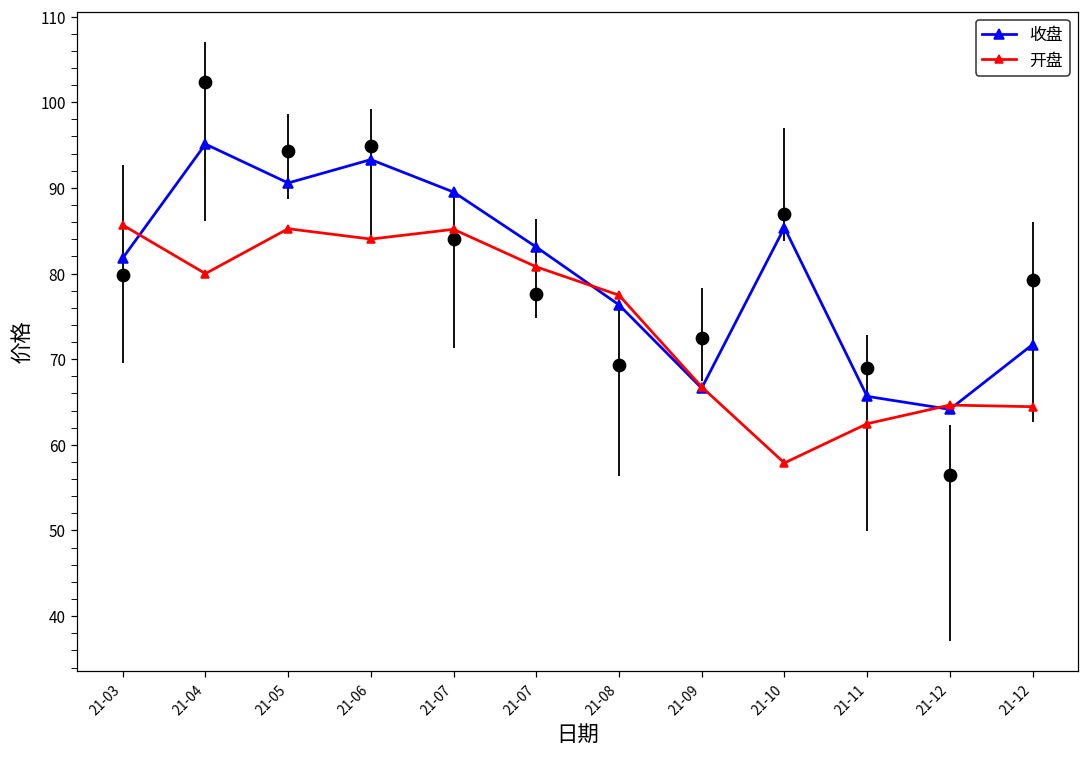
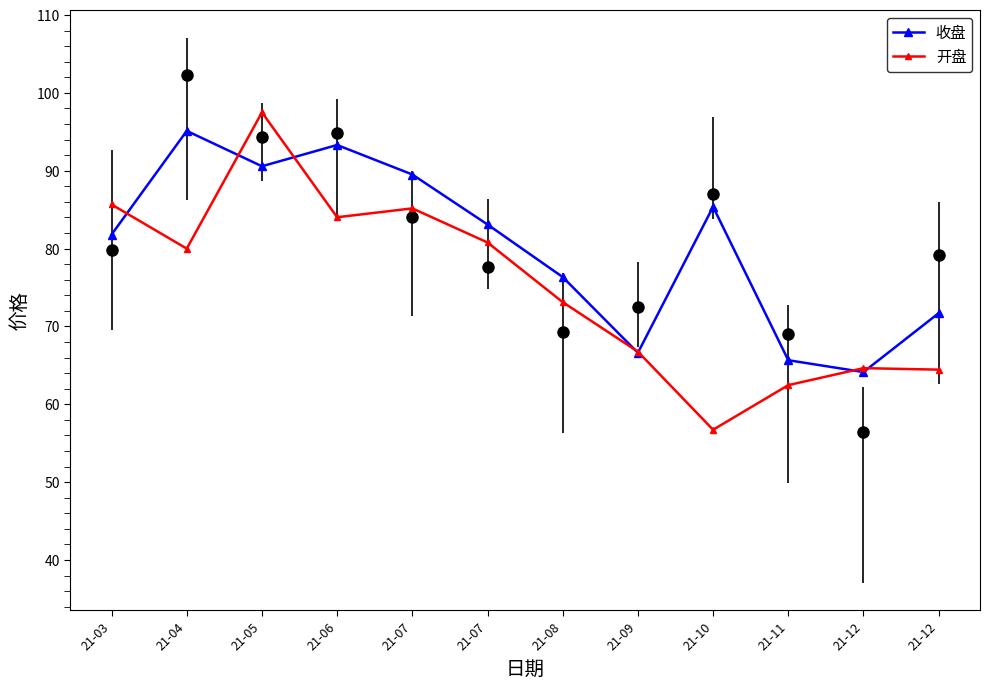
开盘, 21-05: 85 -> 97
开盘, 21-08: 77 -> 73
开盘, 21-10: 58 -> 57
